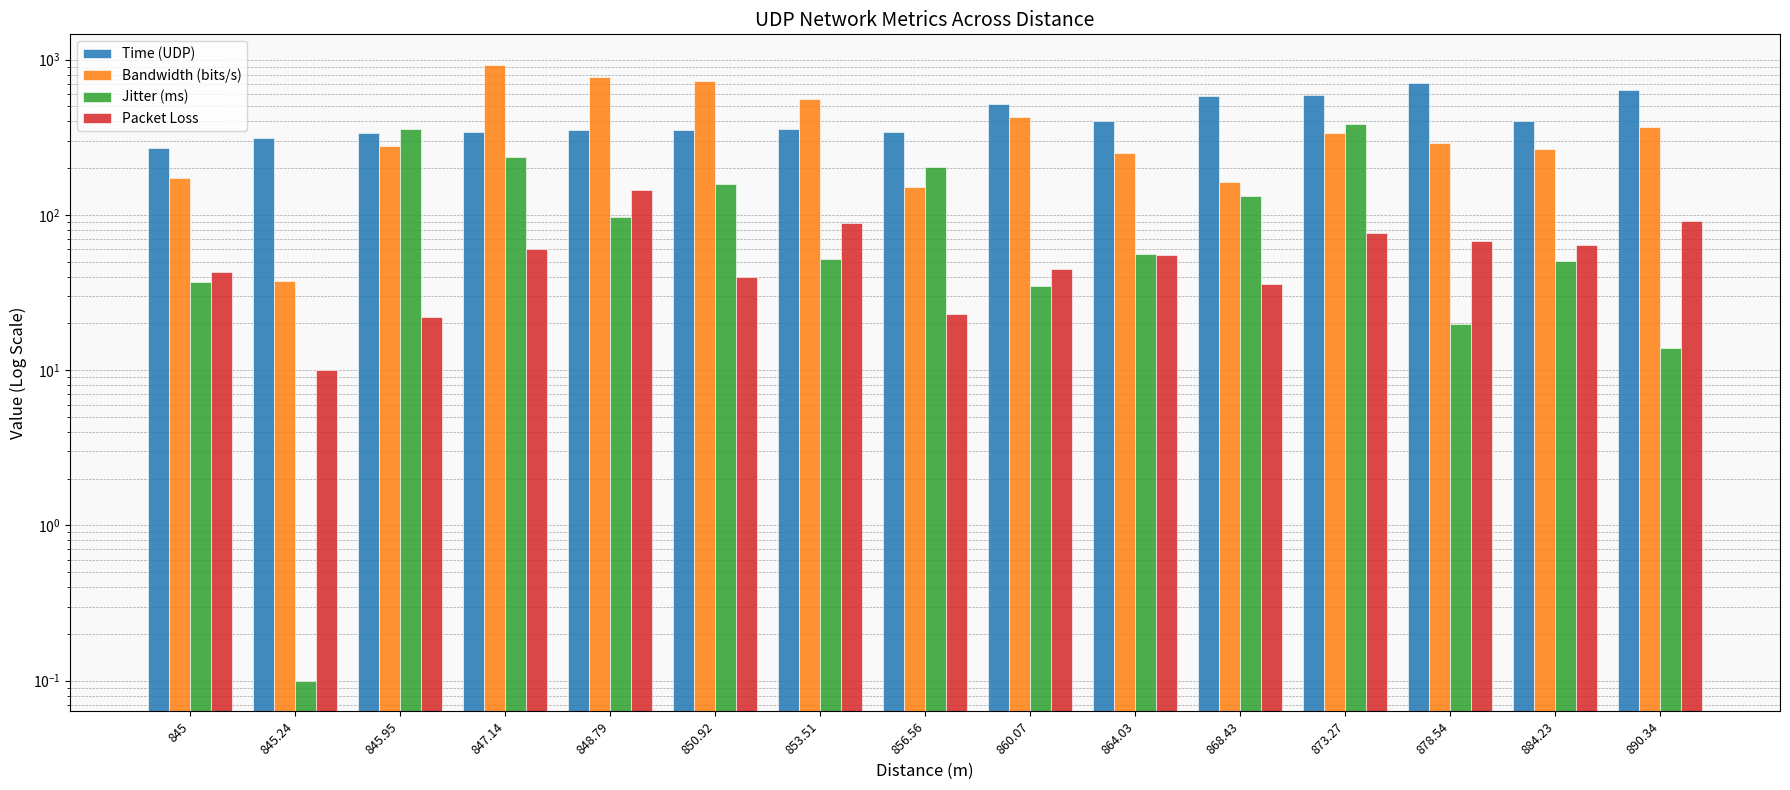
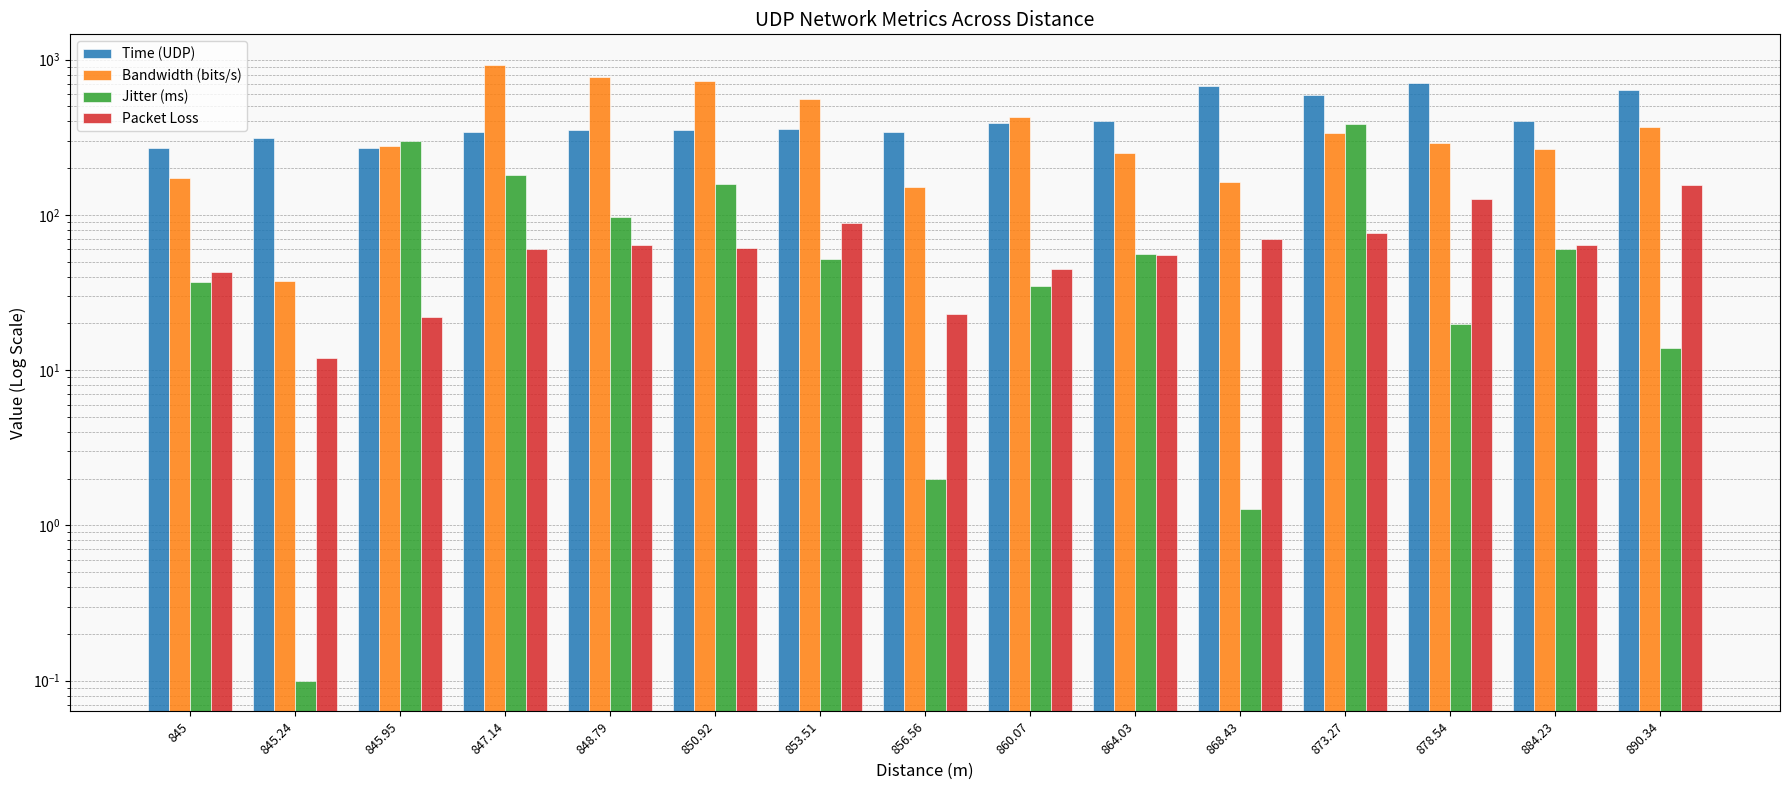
Packet Loss, 845.24: 10 -> 12
Time (UDP), 845.95: 340 -> 270
Jitter (ms), 845.95: 360 -> 300
Jitter (ms), 847.14: 230 -> 180
Packet Loss, 848.79: 150 -> 64
Packet Loss, 850.92: 40 -> 61
Jitter (ms), 856.56: 200 -> 2.0
Time (UDP), 860.07: 520 -> 390
Time (UDP), 868.43: 580 -> 700
Jitter (ms), 868.43: 130 -> 1.3
Packet Loss, 868.43: 36 -> 70
Packet Loss, 878.54: 70 -> 130
Jitter (ms), 884.23: 51 -> 60
Packet Loss, 890.34: 90 -> 160
